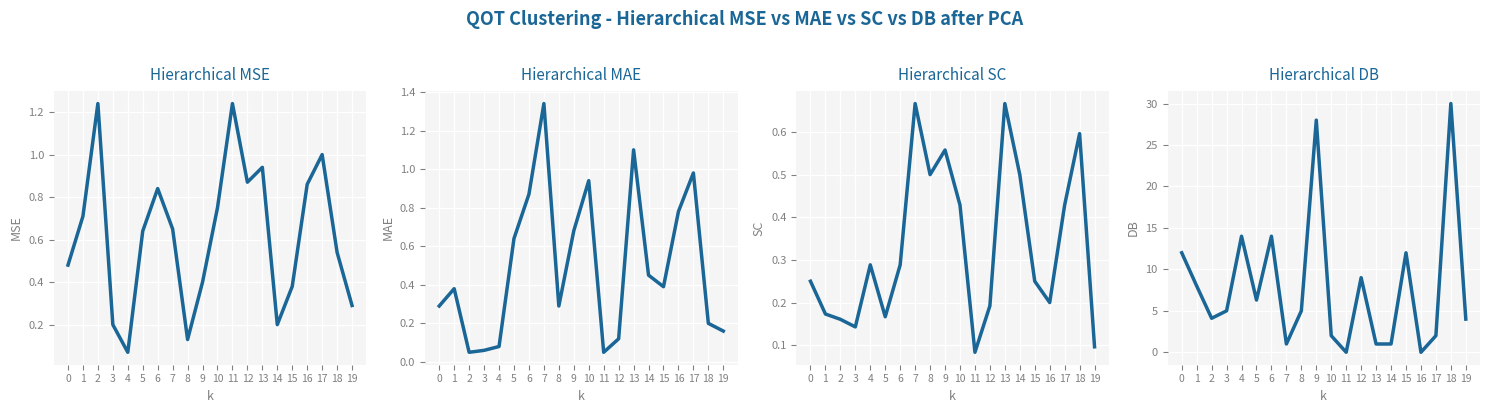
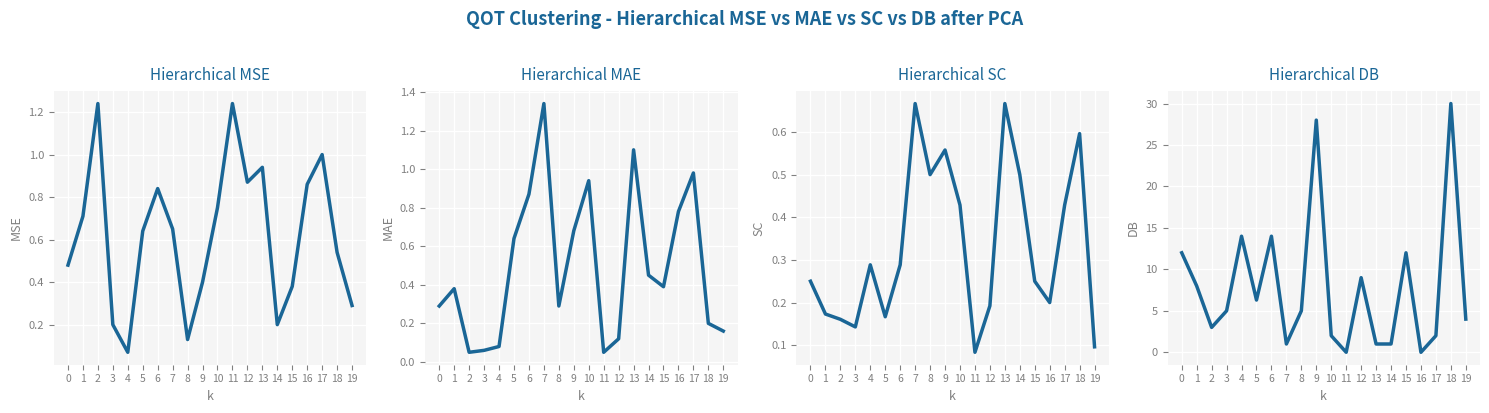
Hierarchical DB, 2: 4 -> 3
